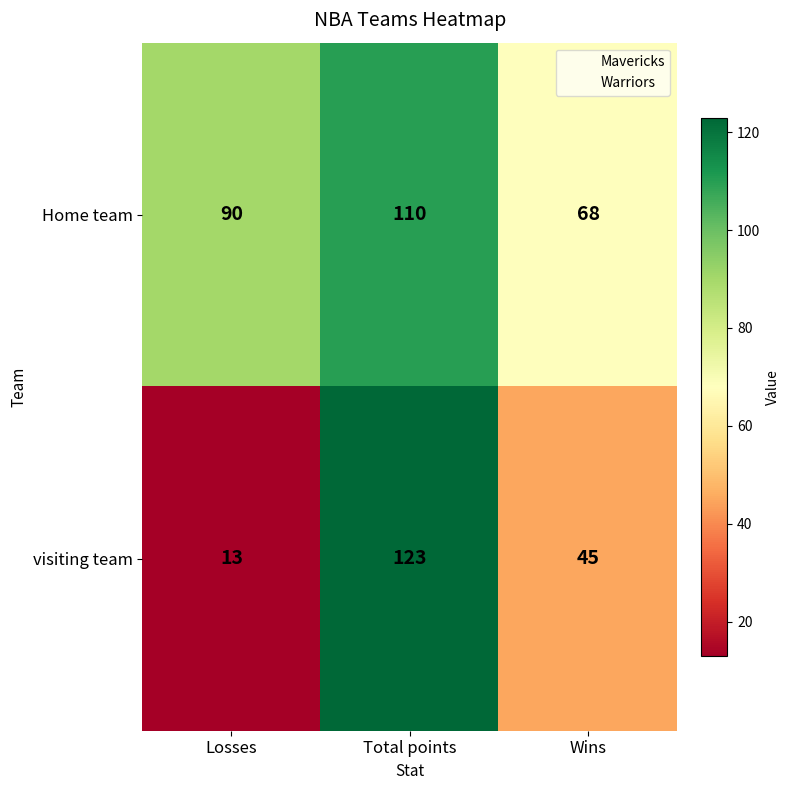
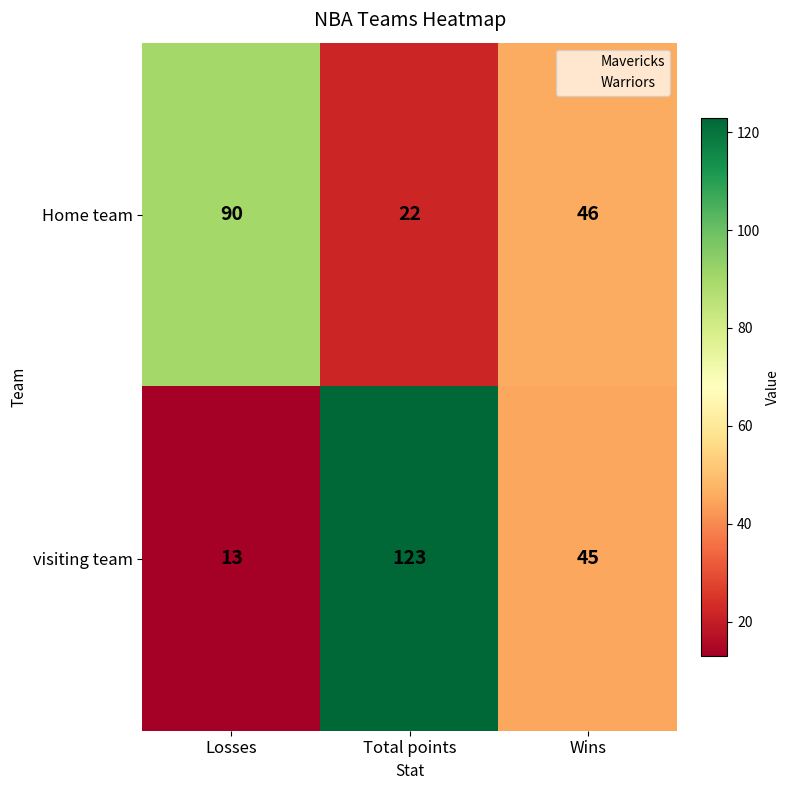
Home team, Total points: 110 -> 22
Home team, Wins: 68 -> 46
